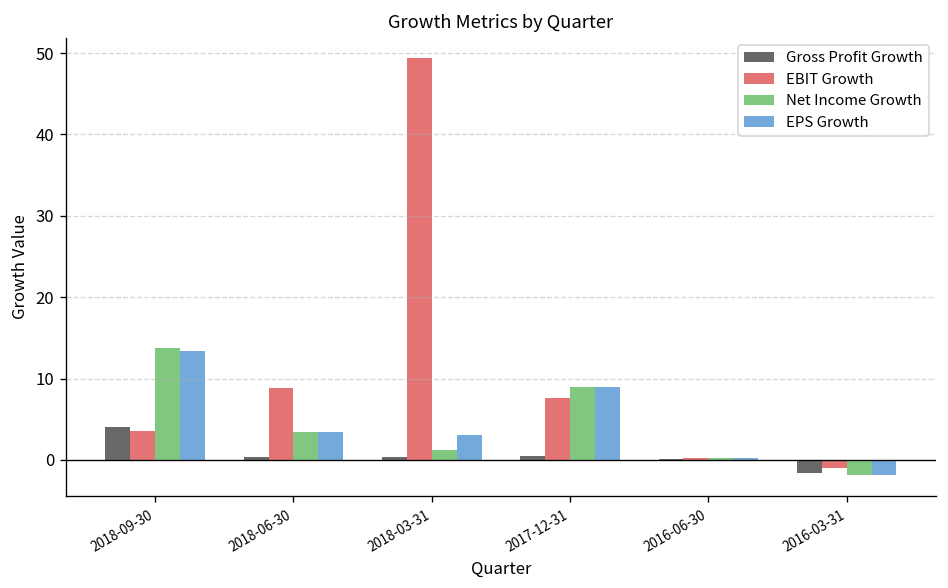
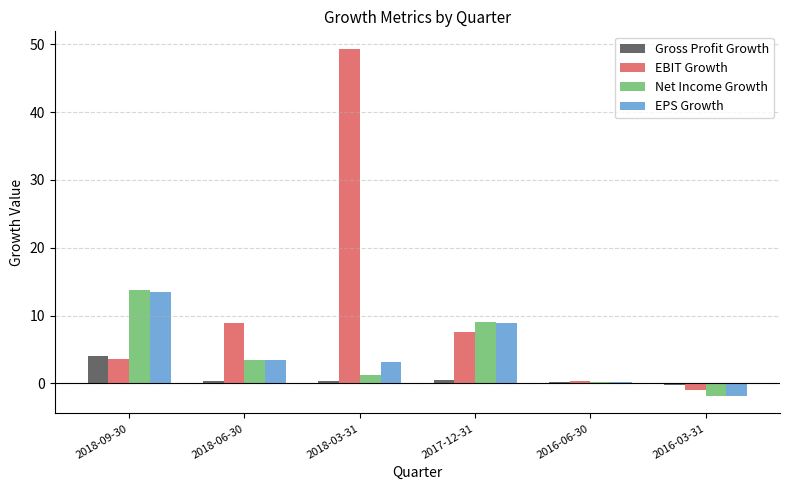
Gross Profit Growth, 2016-03-31: -2 -> 0
